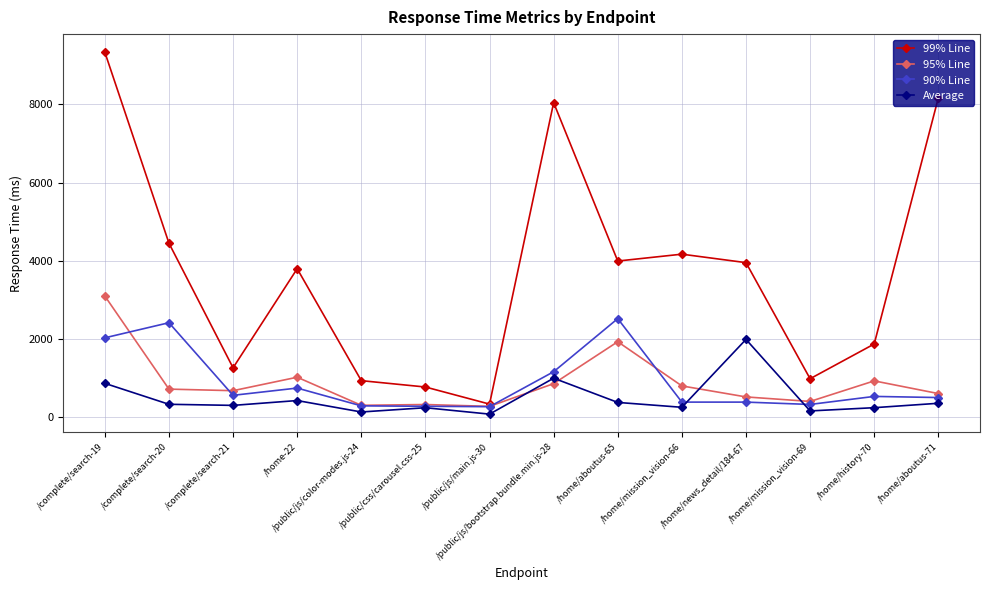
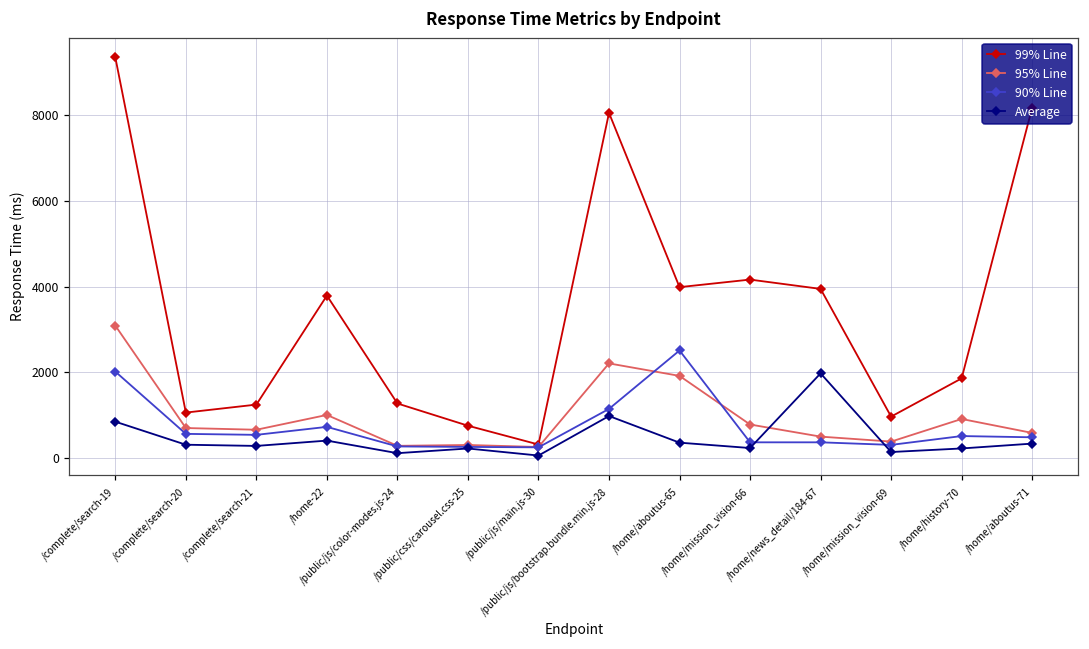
99% Line, /complete/search-20: 4400 -> 1100
90% Line, /complete/search-20: 2400 -> 600
99% Line, /public/js/color-modes.js-24: 900 -> 1300
95% Line, /public/js/bootstrap.bundle.min.js-28: 800 -> 2200
